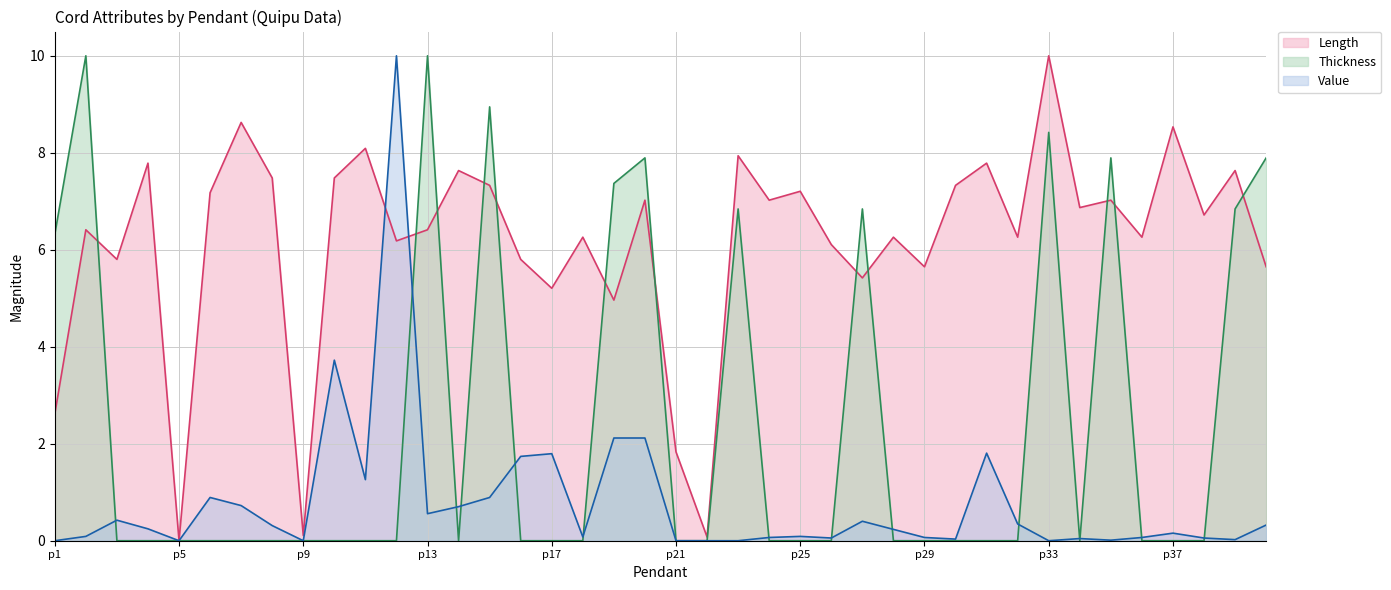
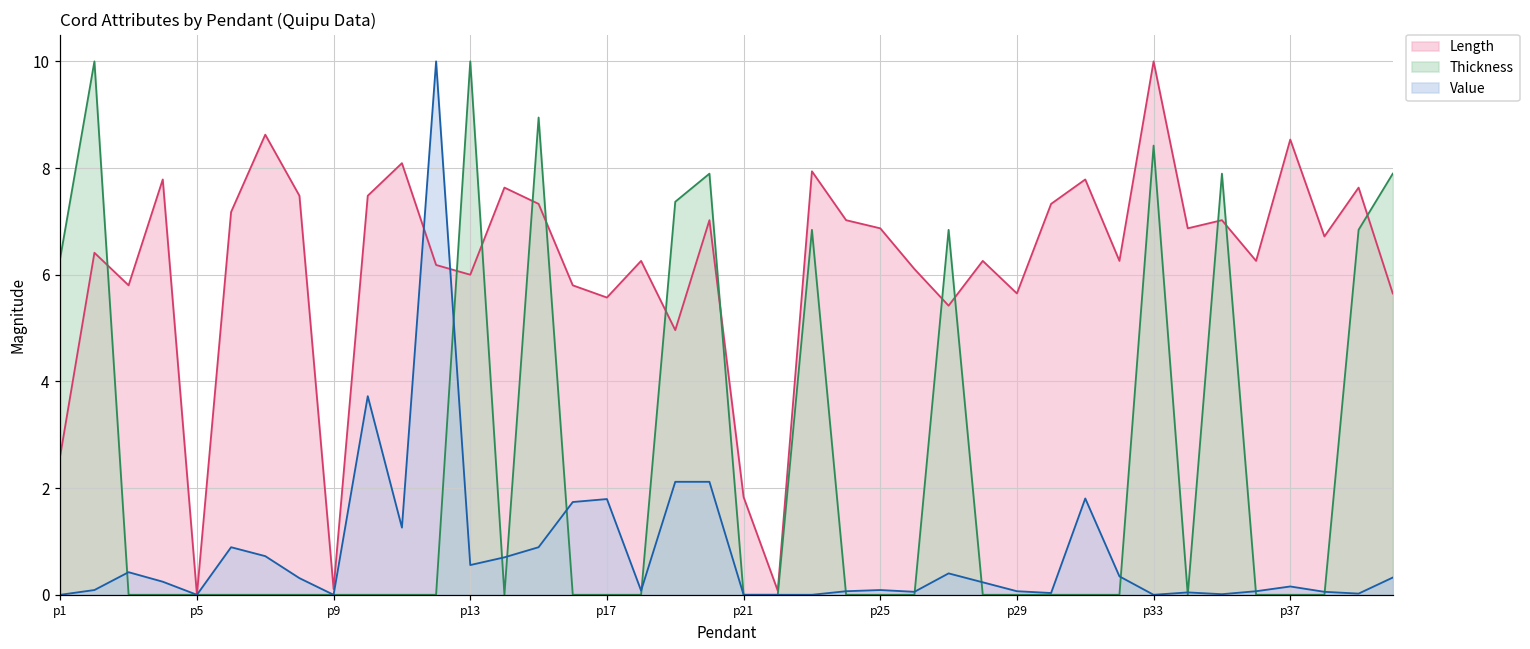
Length, p13: 6.4 -> 6.0
Length, p17: 5.2 -> 5.6
Length, p25: 7.2 -> 6.9
